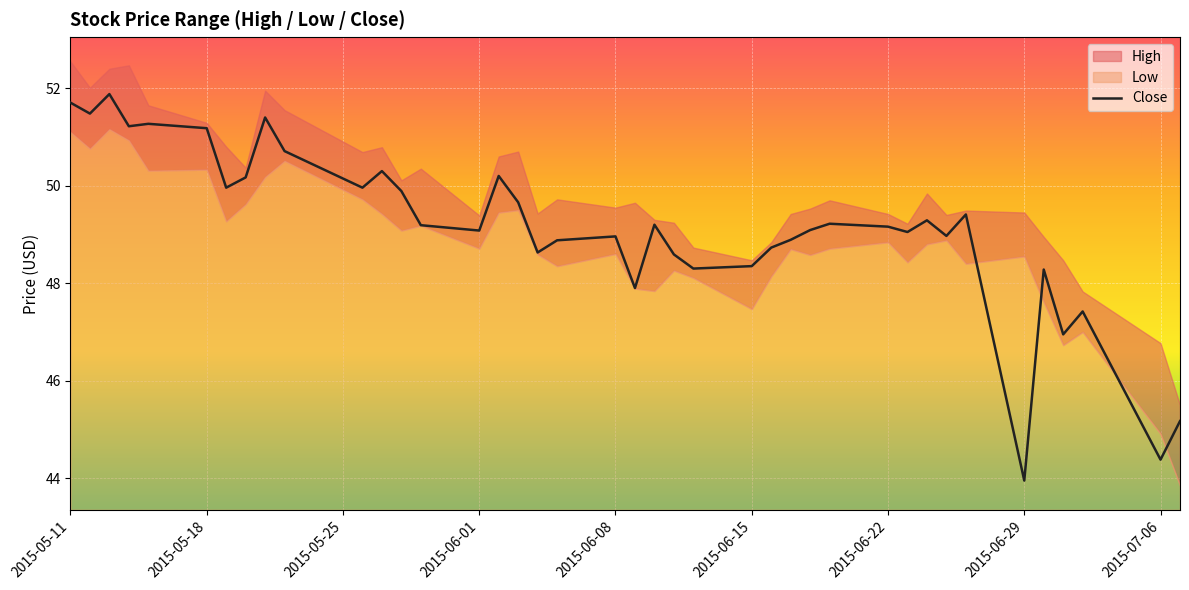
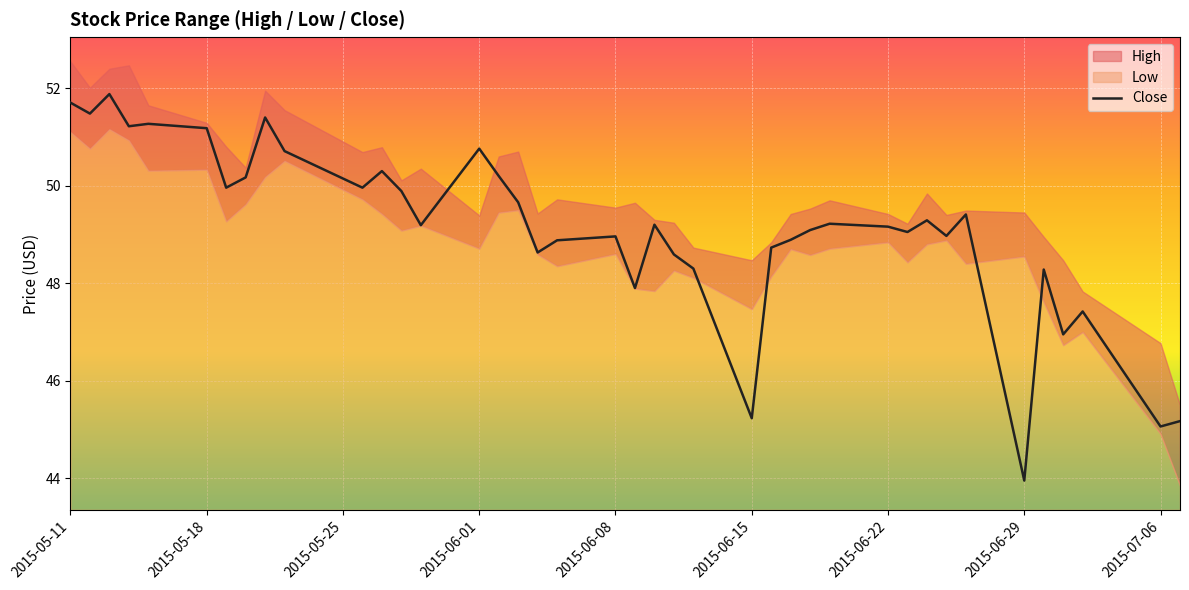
Close, 2015-06-01: 49.1 -> 50.8
Close, 2015-06-15: 48.3 -> 45.2
Close, 2015-07-06: 44.4 -> 45.1
